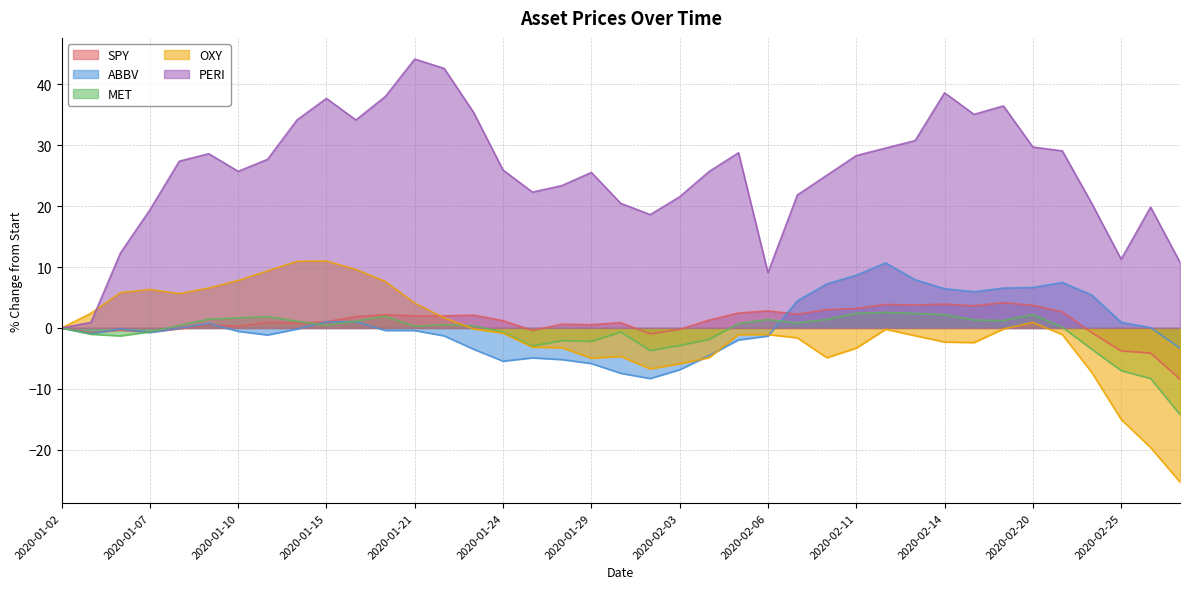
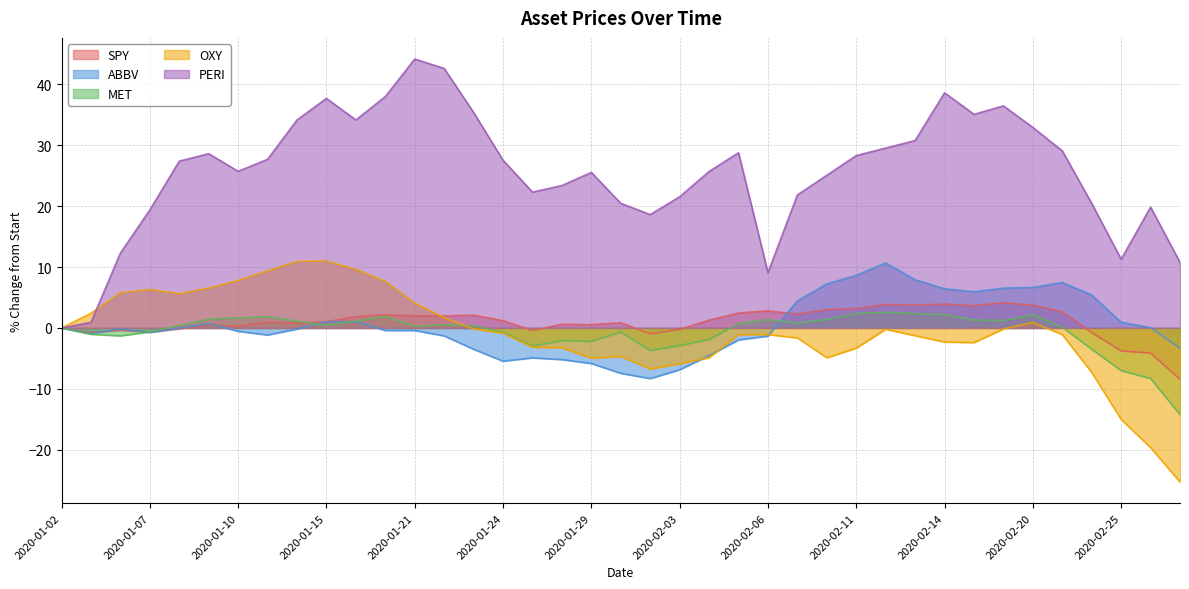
PERI, 2020-01-24: 26 -> 28
PERI, 2020-02-20: 30 -> 33
